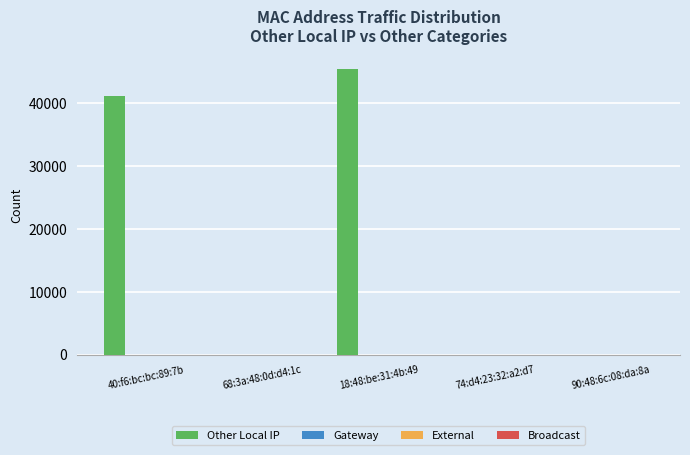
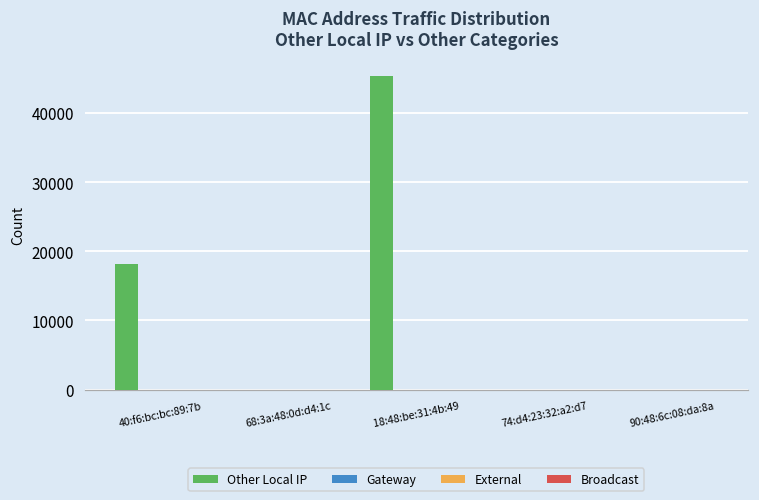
Other Local IP, 40:f6:bc:bc:89:7b: 41000 -> 18000
